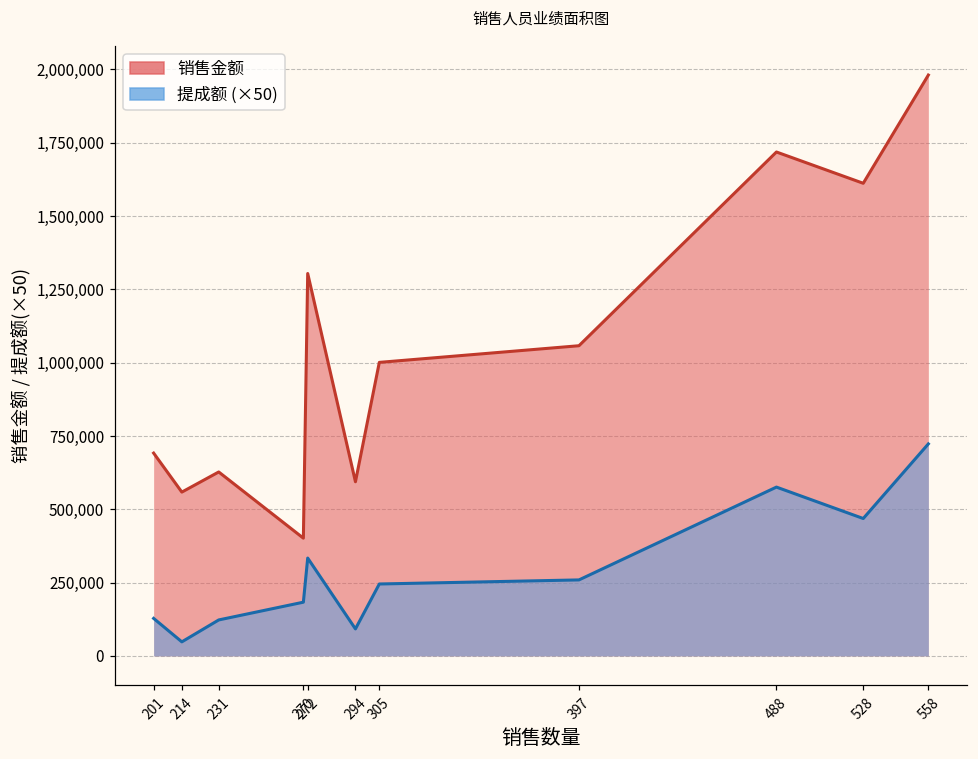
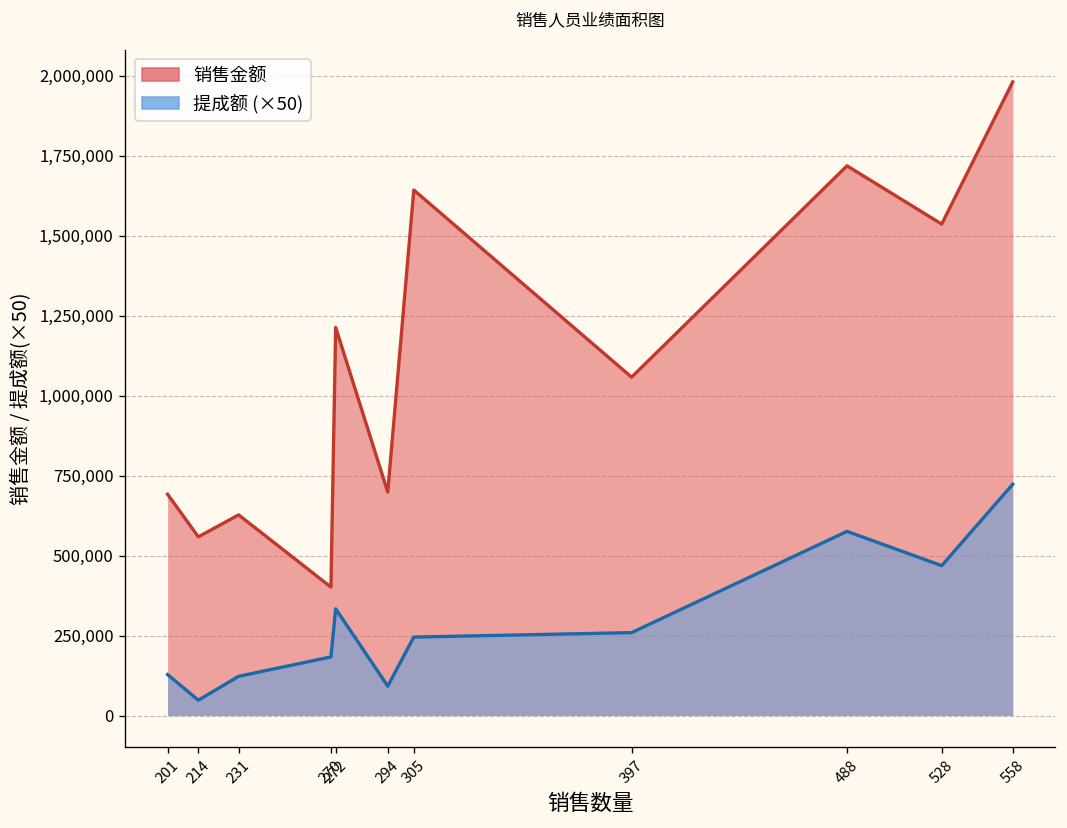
销售金额, 272: 1,300,000 -> 1,210,000
销售金额, 294: 590,000 -> 700,000
销售金额, 305: 1,000,000 -> 1,640,000
销售金额, 528: 1,610,000 -> 1,540,000
